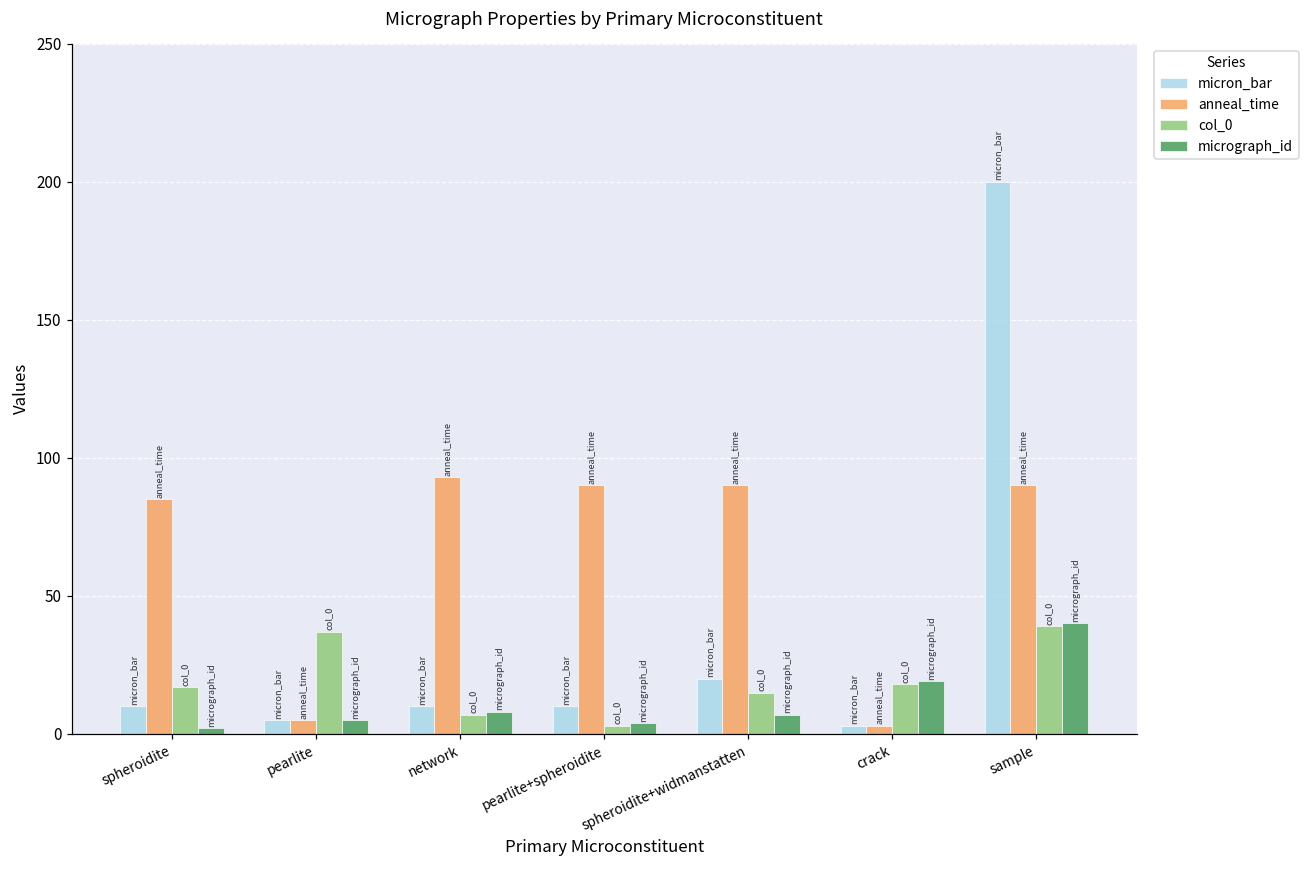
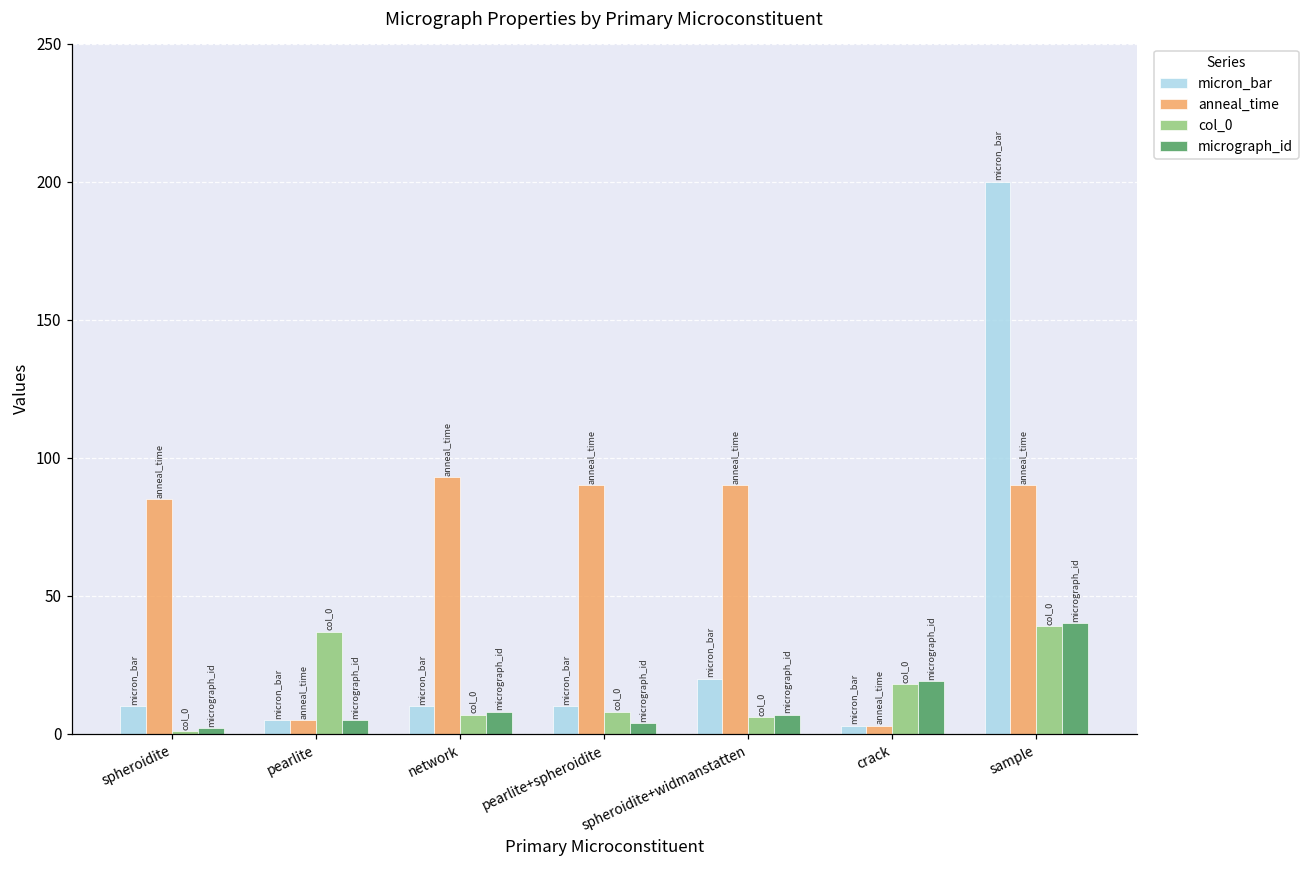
col_0, spheroidite: 17 -> 1
col_0, pearlite+spheroidite: 3 -> 8
col_0, spheroidite+widmanstatten: 15 -> 6
